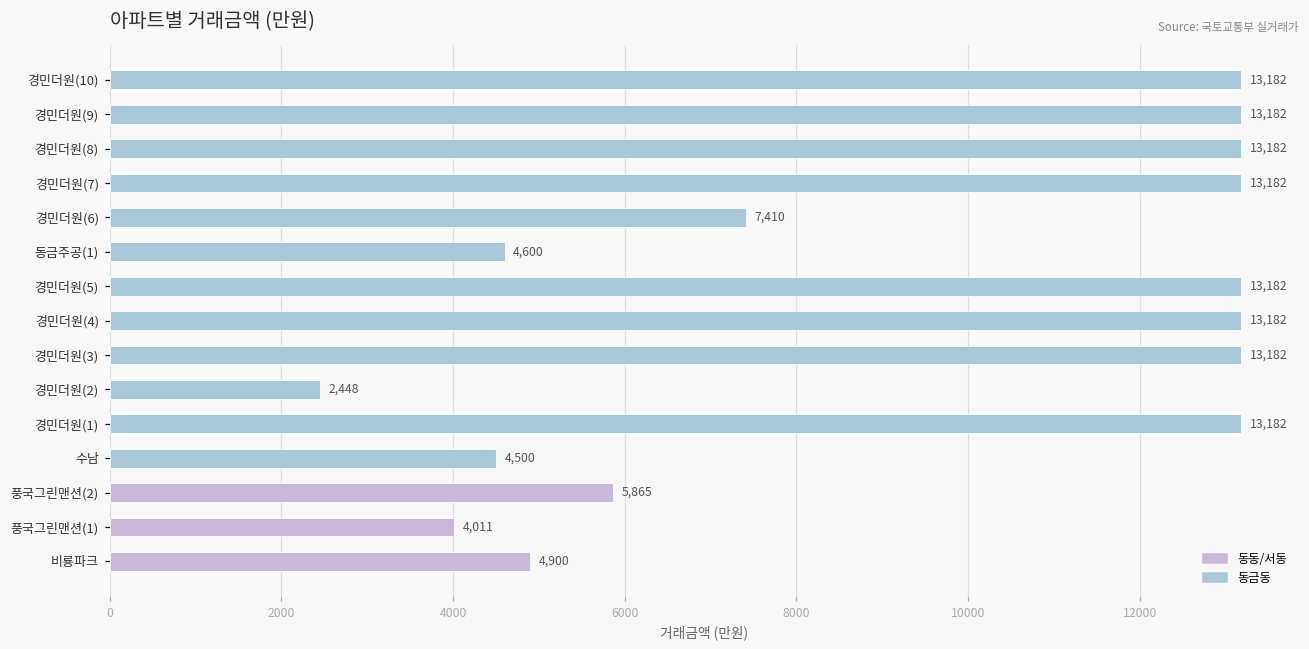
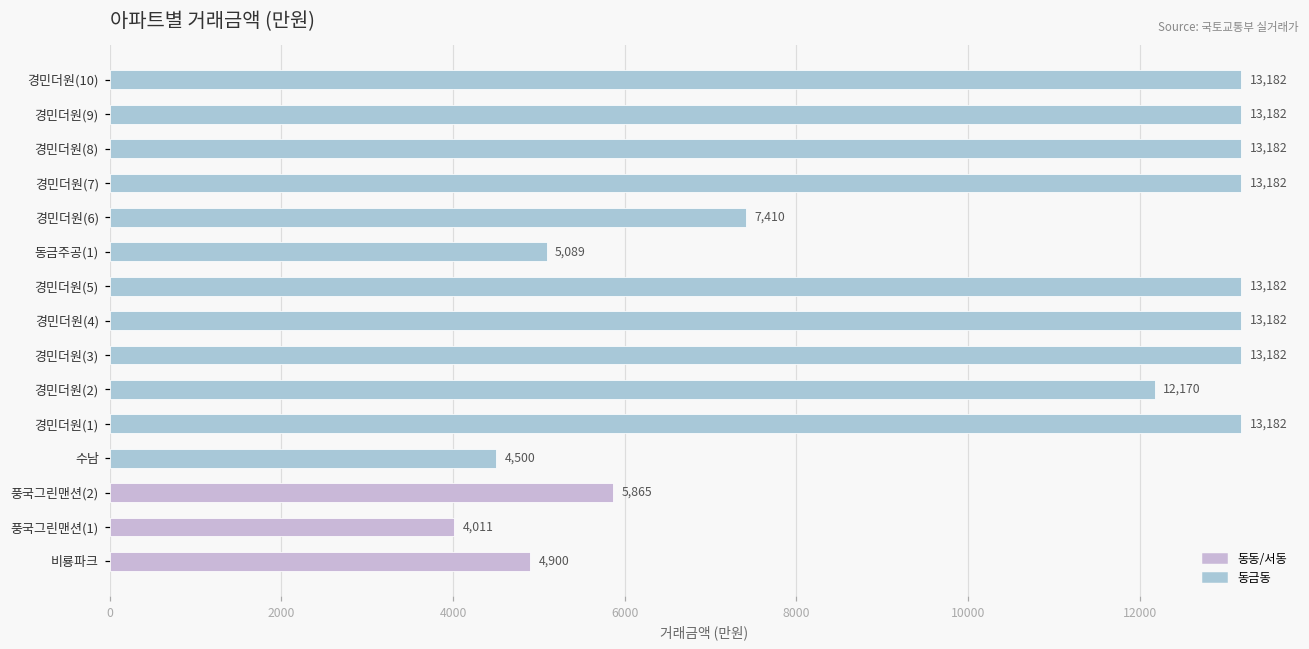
동금주공(1): 4,600 -> 5,089
경민더원(2): 2,448 -> 12,170
